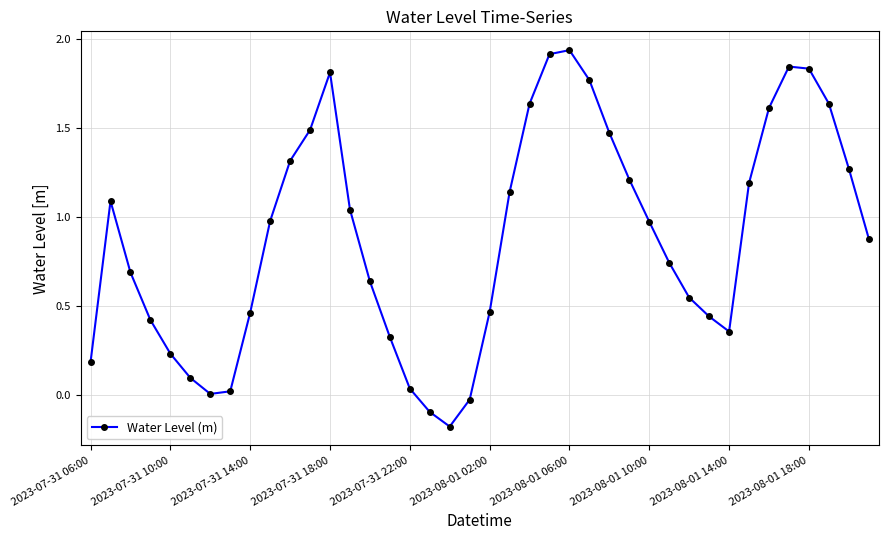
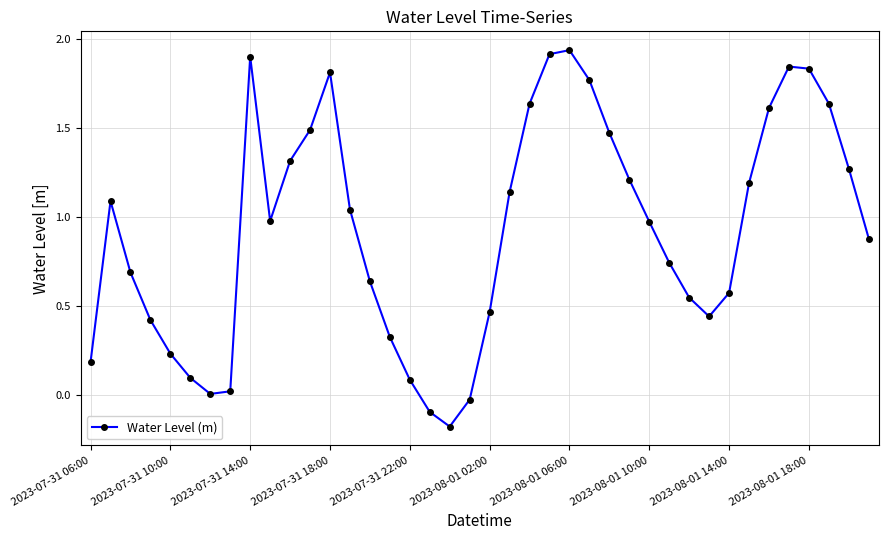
2023-07-31 14:00: 0.46 -> 1.90
2023-07-31 22:00: 0.03 -> 0.08
2023-08-01 14:00: 0.35 -> 0.57
